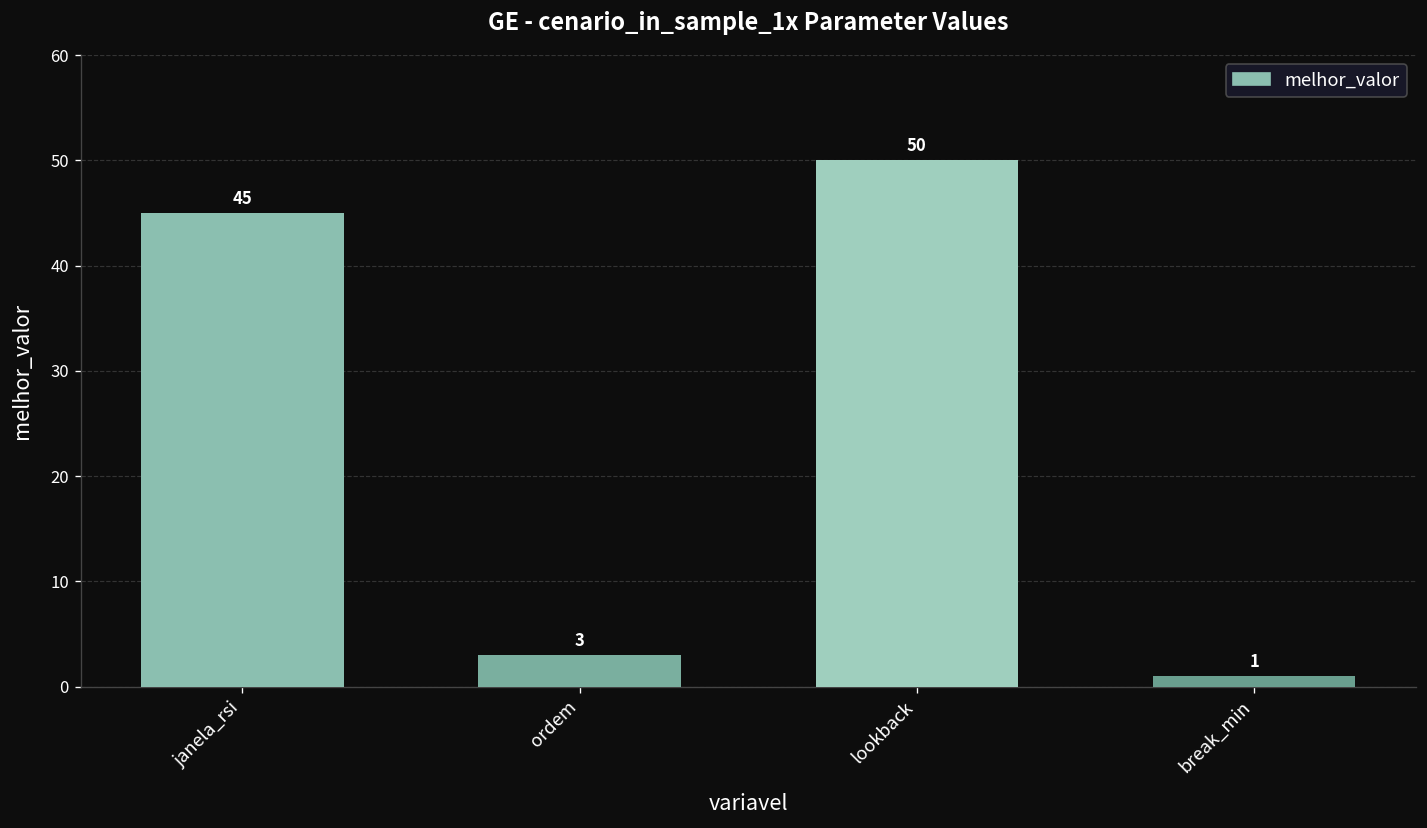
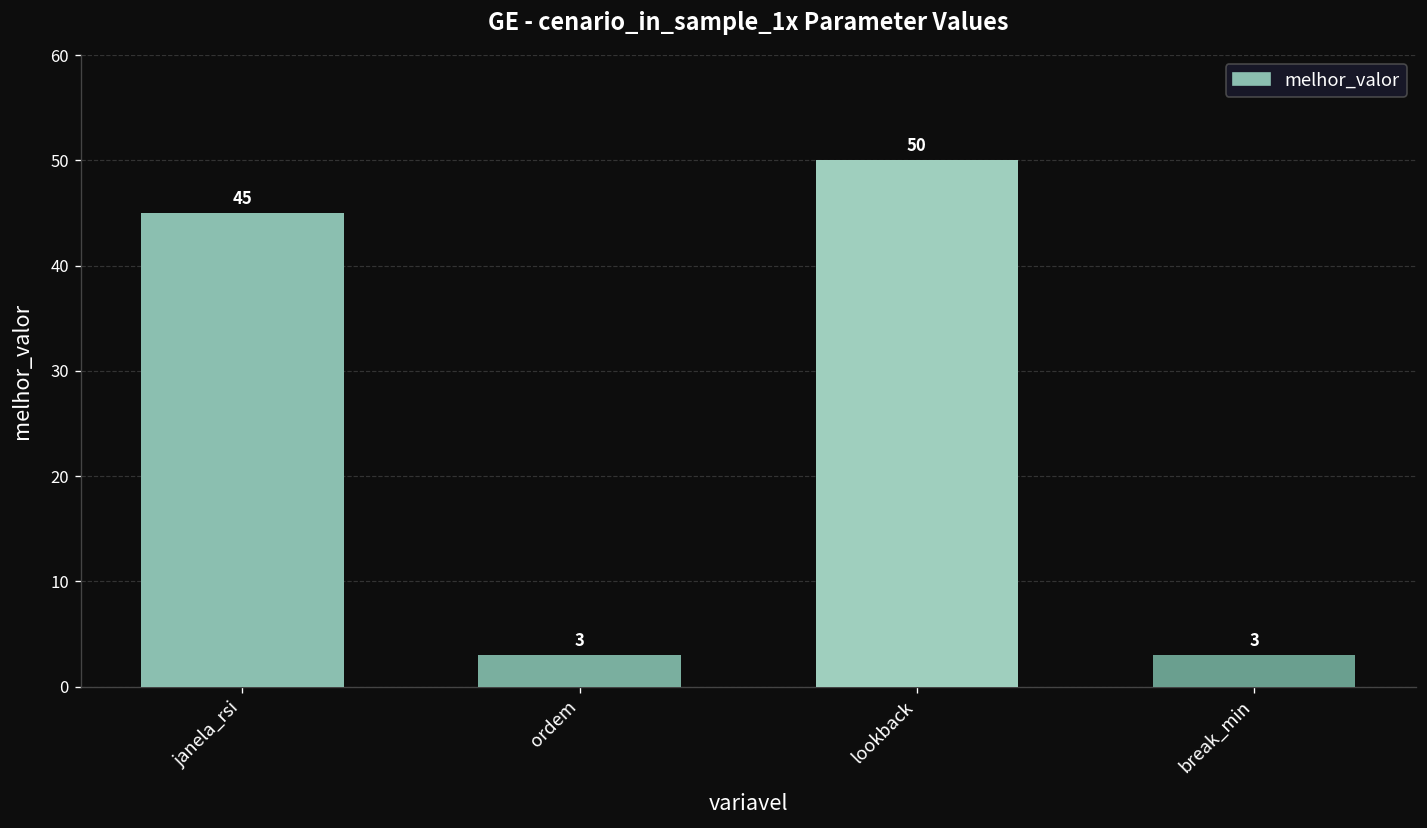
break_min: 1 -> 3
